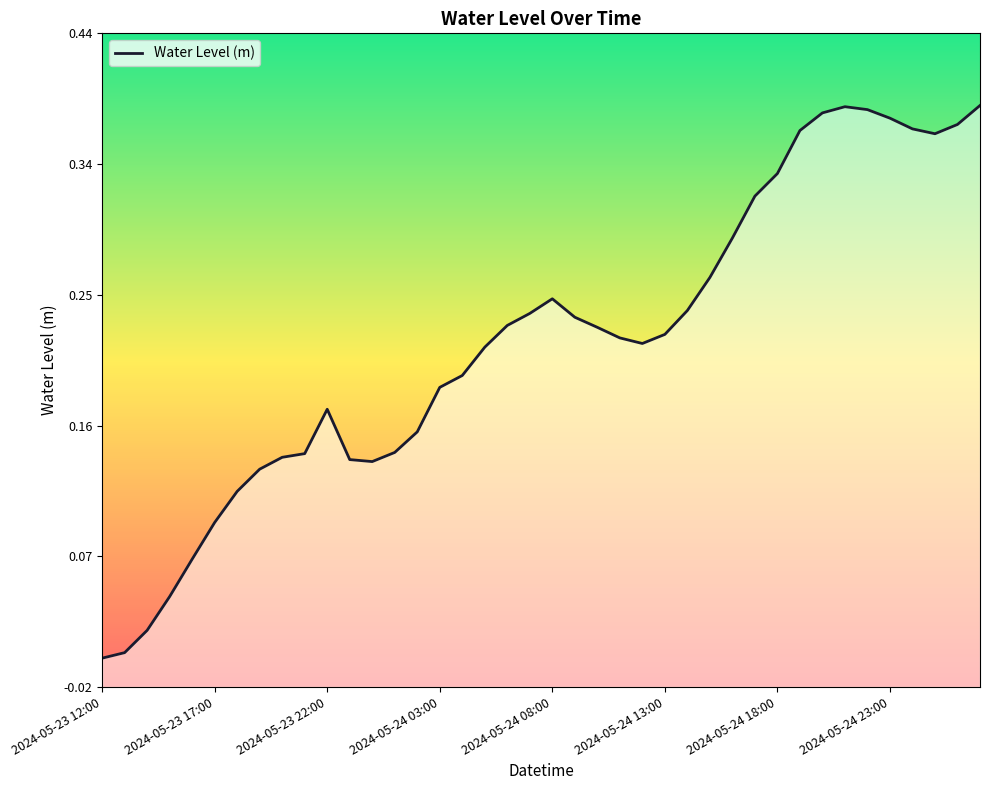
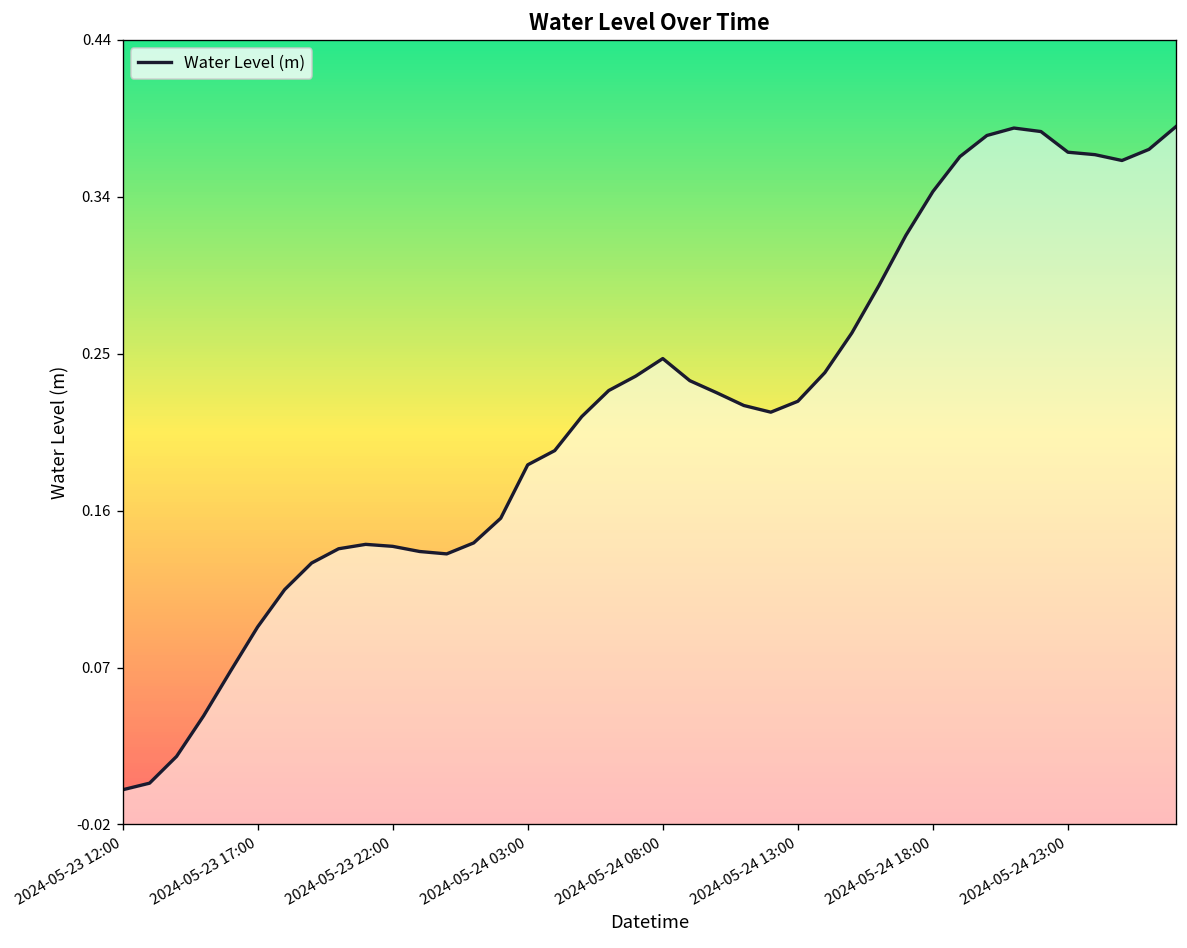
2024-05-23 22:00: 0.175 -> 0.143
2024-05-24 18:00: 0.338 -> 0.348
2024-05-24 23:00: 0.377 -> 0.371
